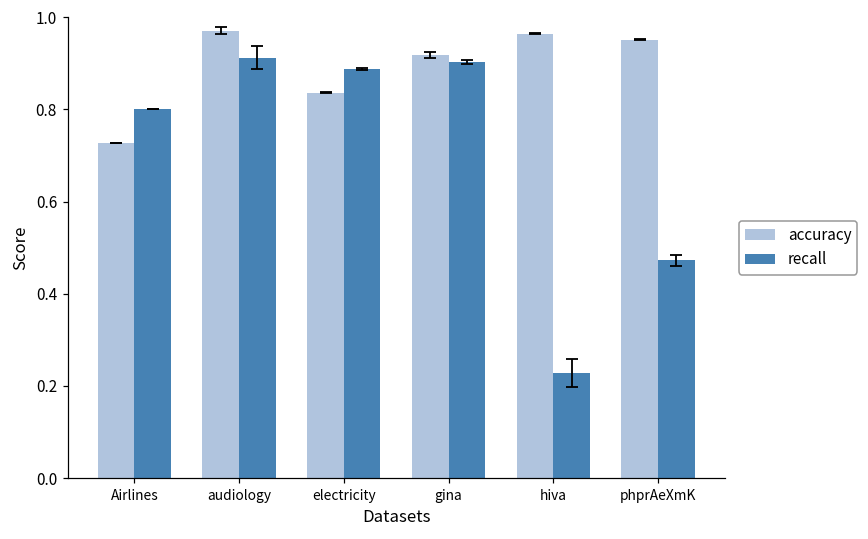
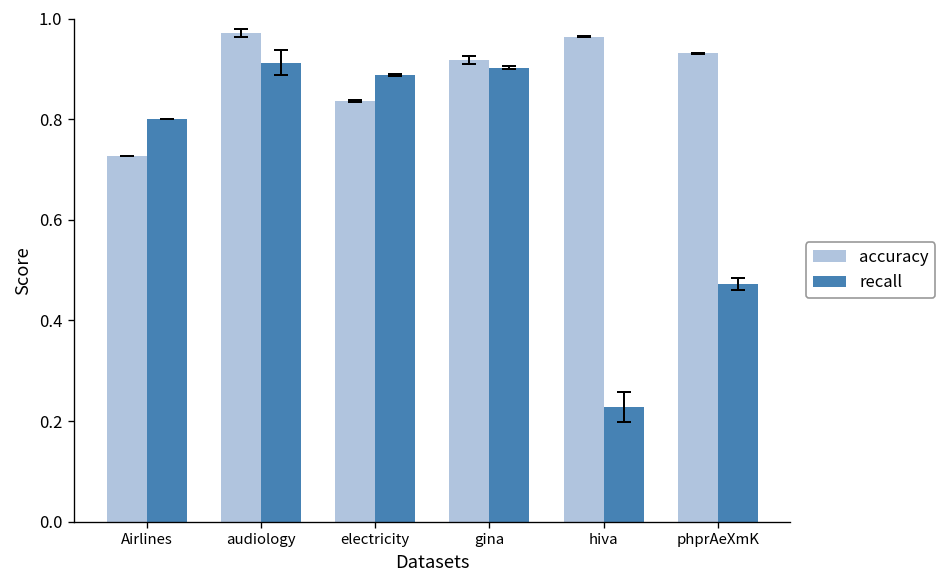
accuracy, phprAeXmK: 0.95 -> 0.93
